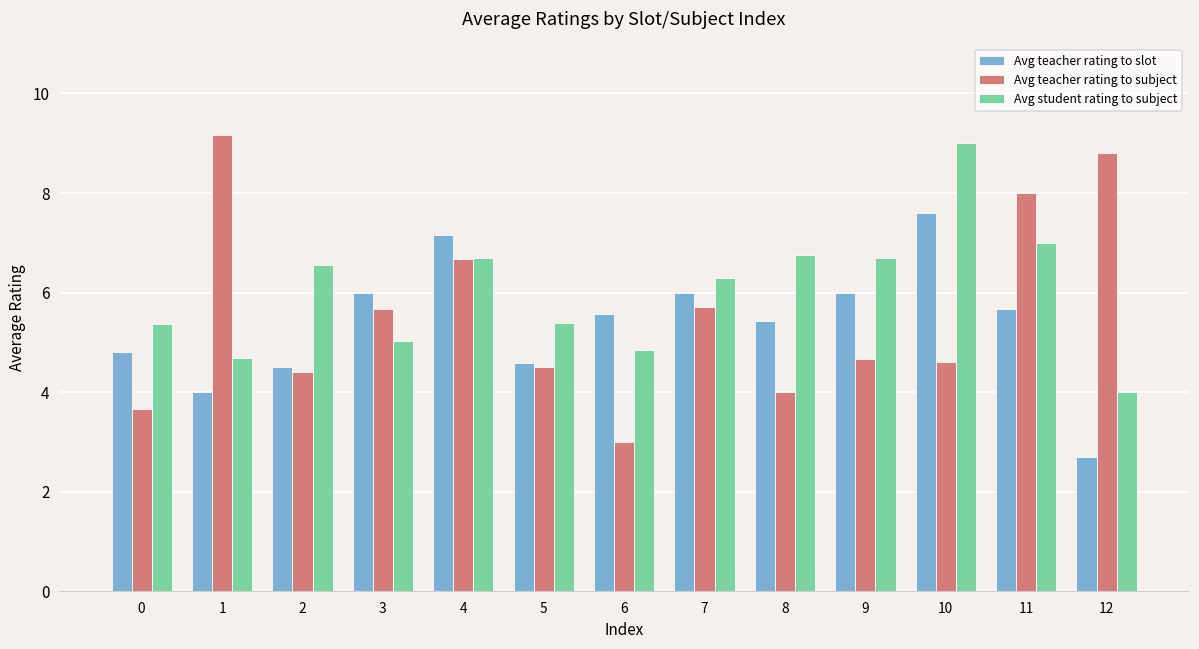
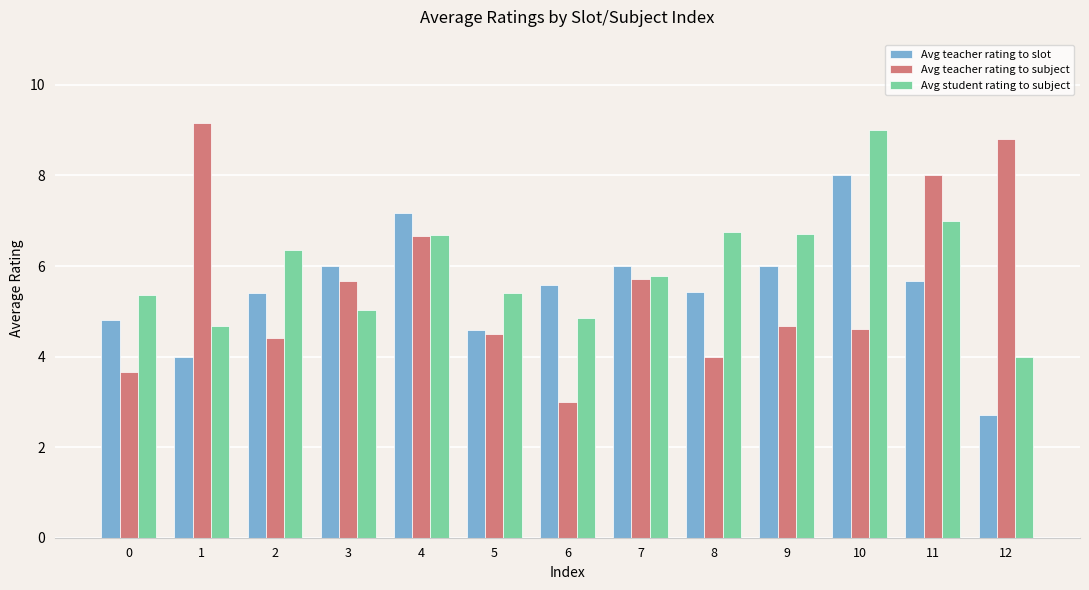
Avg teacher rating to slot, 2: 4.5 -> 5.4
Avg student rating to subject, 2: 6.6 -> 6.4
Avg student rating to subject, 7: 6.3 -> 5.8
Avg teacher rating to slot, 10: 7.6 -> 8.0
